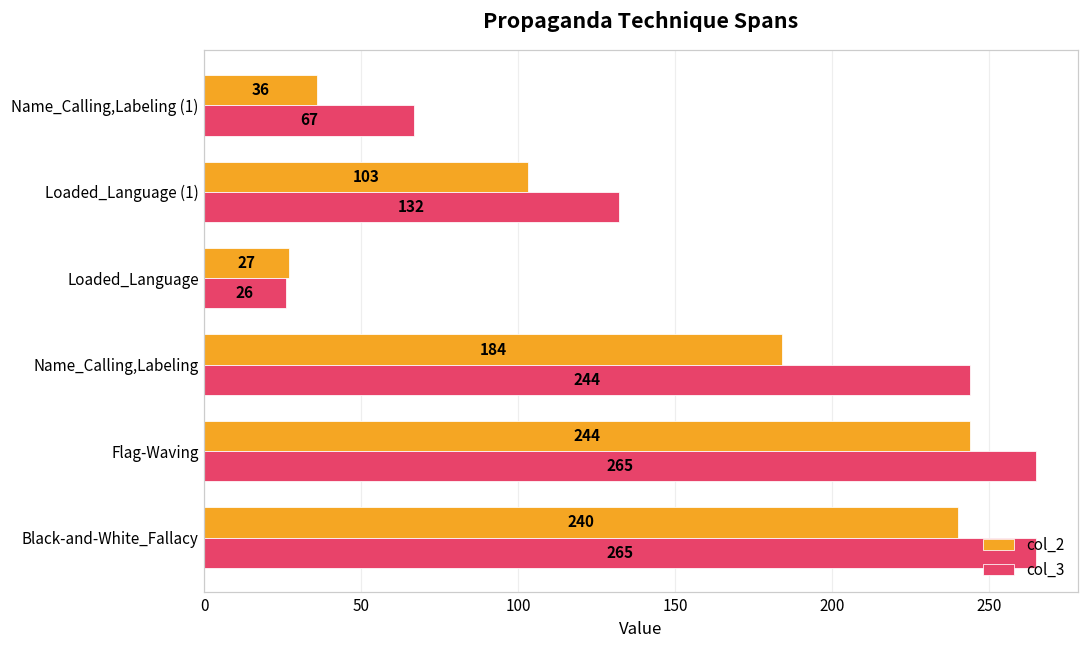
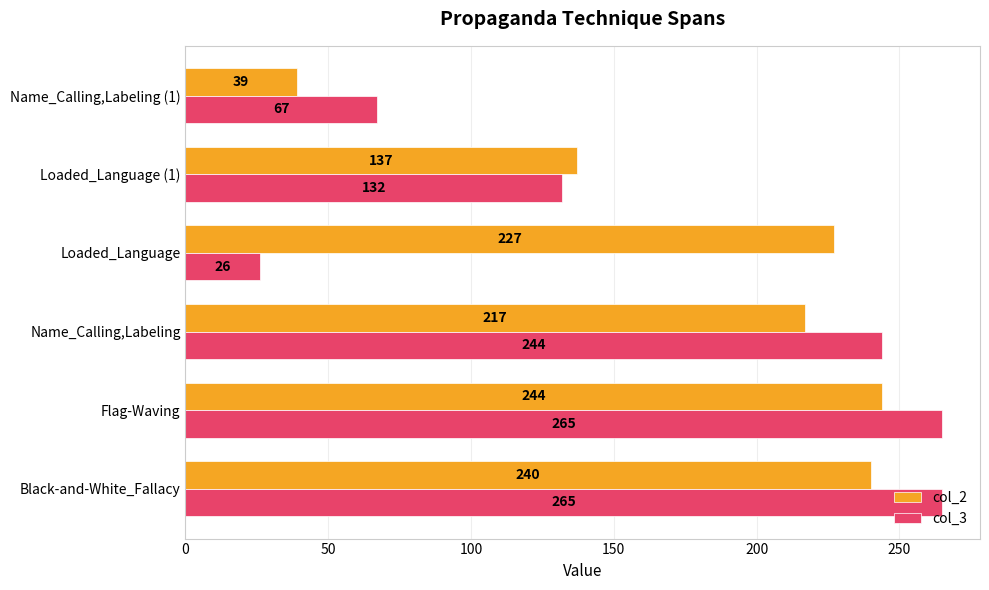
col_2, Name_Calling,Labeling (1): 36 -> 39
col_2, Loaded_Language (1): 103 -> 137
col_2, Loaded_Language: 27 -> 227
col_2, Name_Calling,Labeling: 184 -> 217
